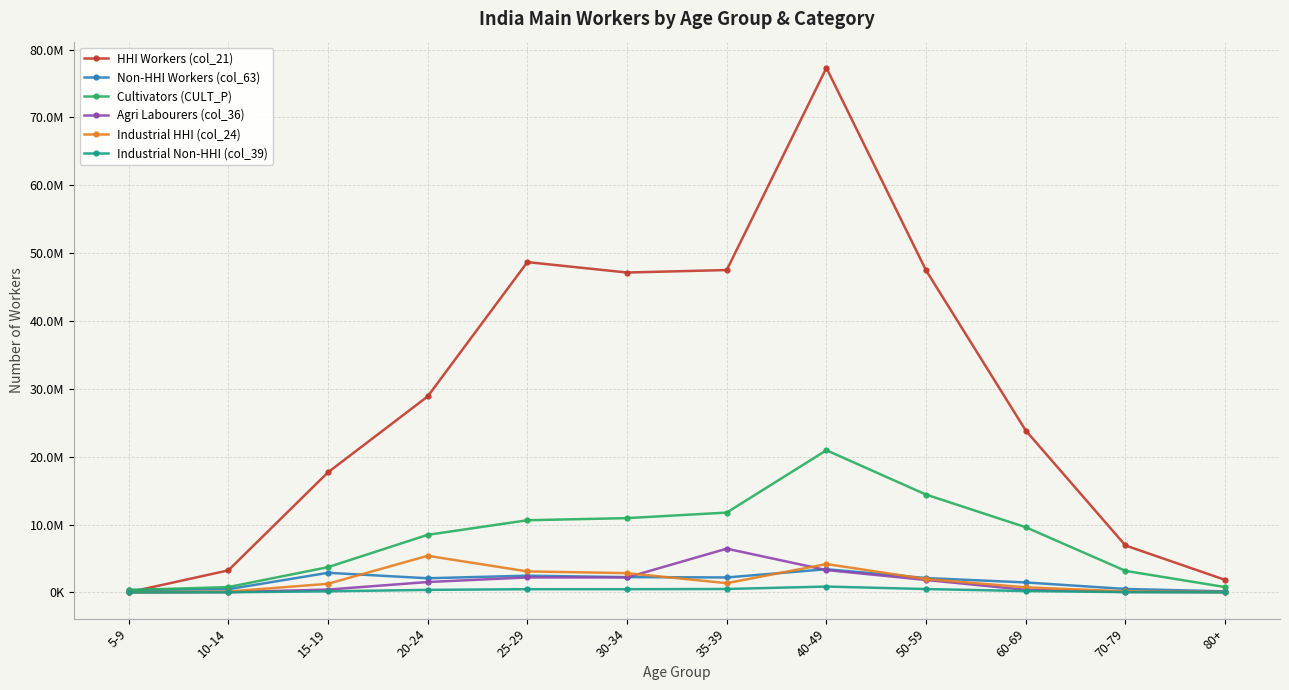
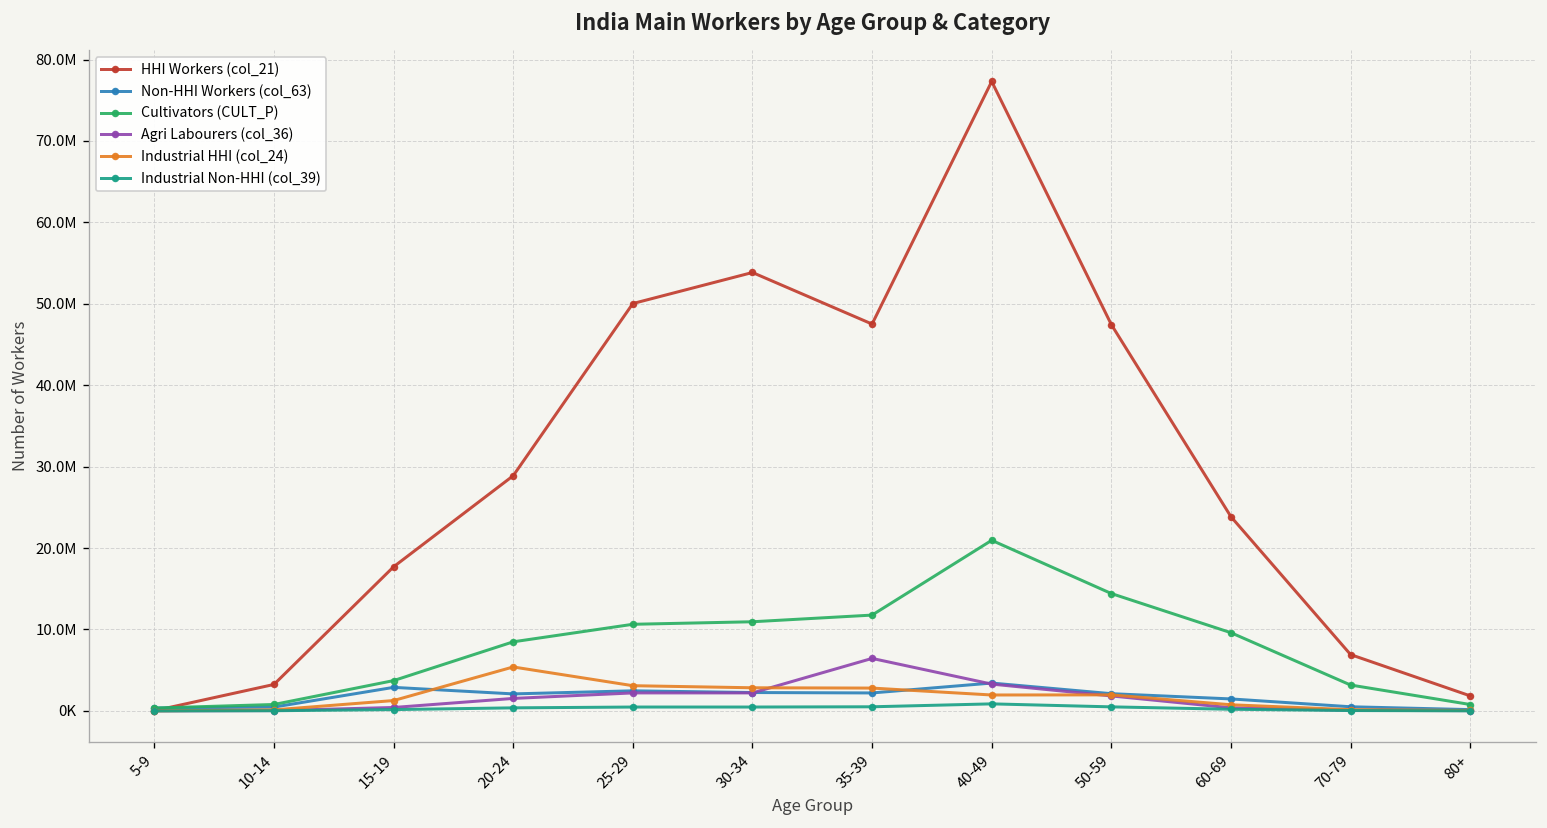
HHI Workers (col_21), 25-29: 49000000 -> 50000000
HHI Workers (col_21), 30-34: 47000000 -> 54000000
Industrial HHI (col_24), 35-39: 1000000 -> 3000000
Industrial HHI (col_24), 40-49: 4000000 -> 2000000
